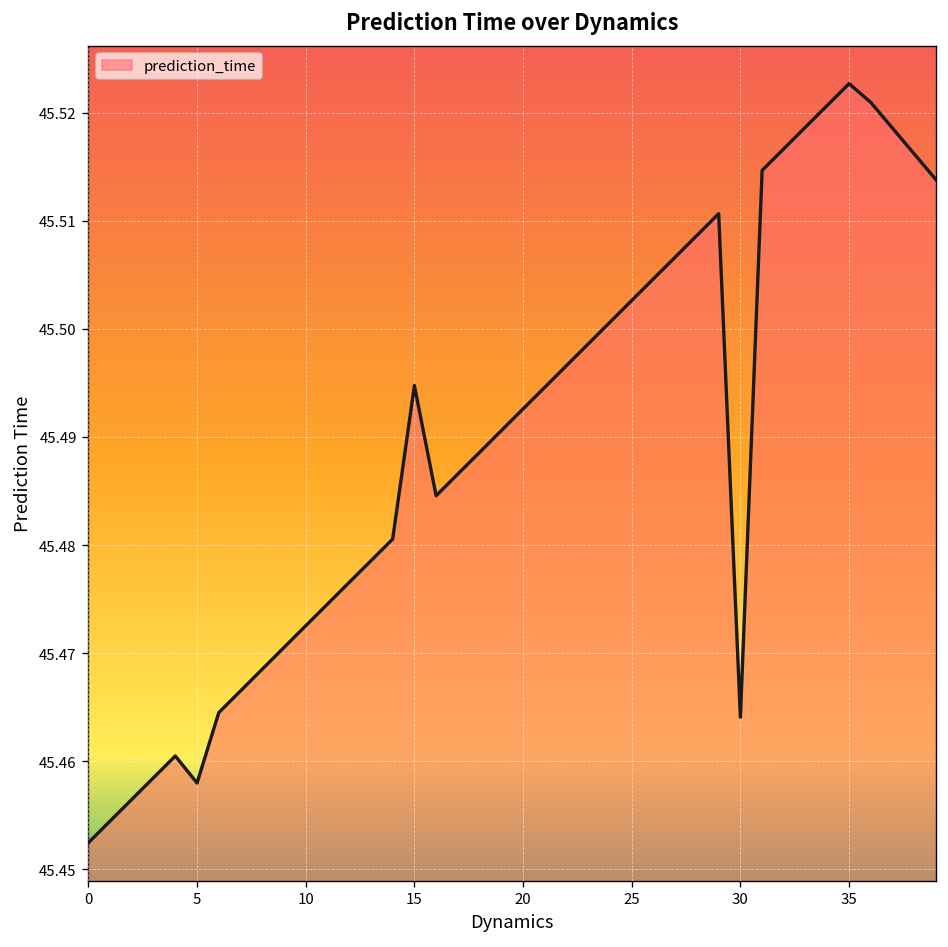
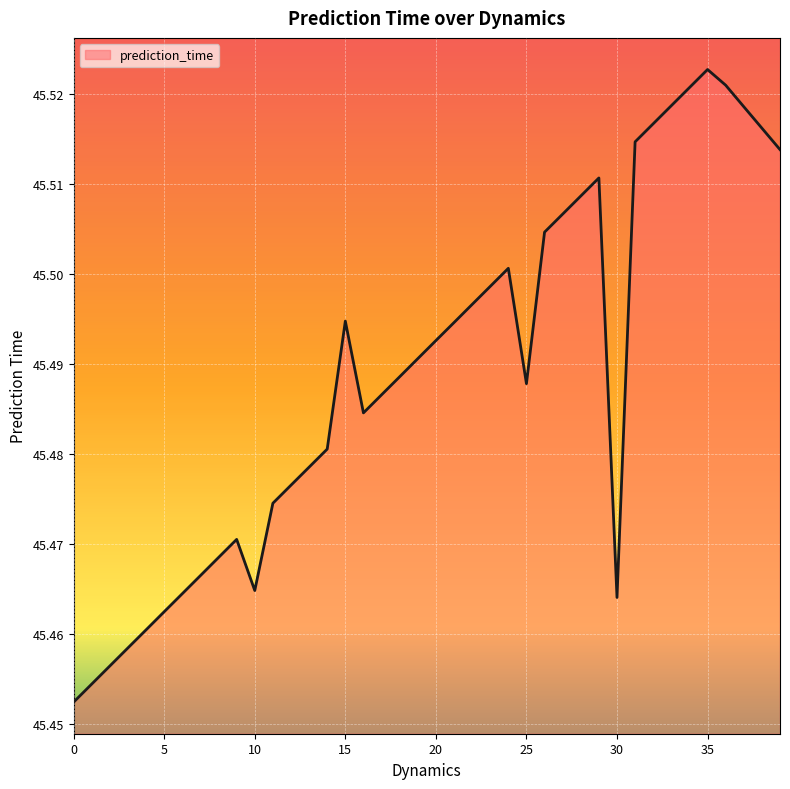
5: 45.458 -> 45.463
10: 45.473 -> 45.465
25: 45.503 -> 45.488
